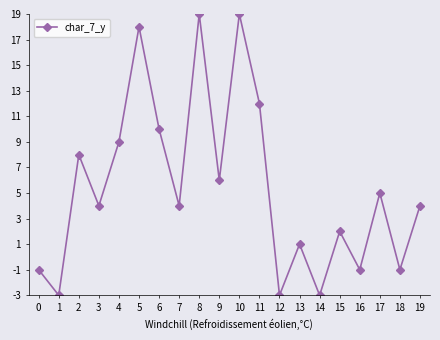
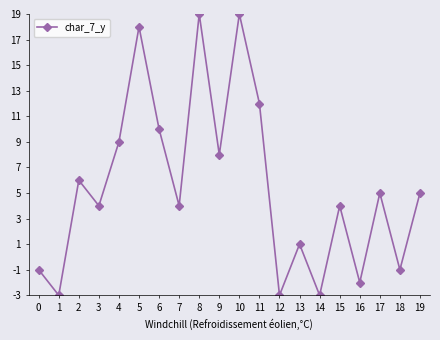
2: 8.0 -> 6.0
9: 6.0 -> 8.0
15: 2.0 -> 4.0
16: -1.0 -> -2.0
19: 4.0 -> 5.0
